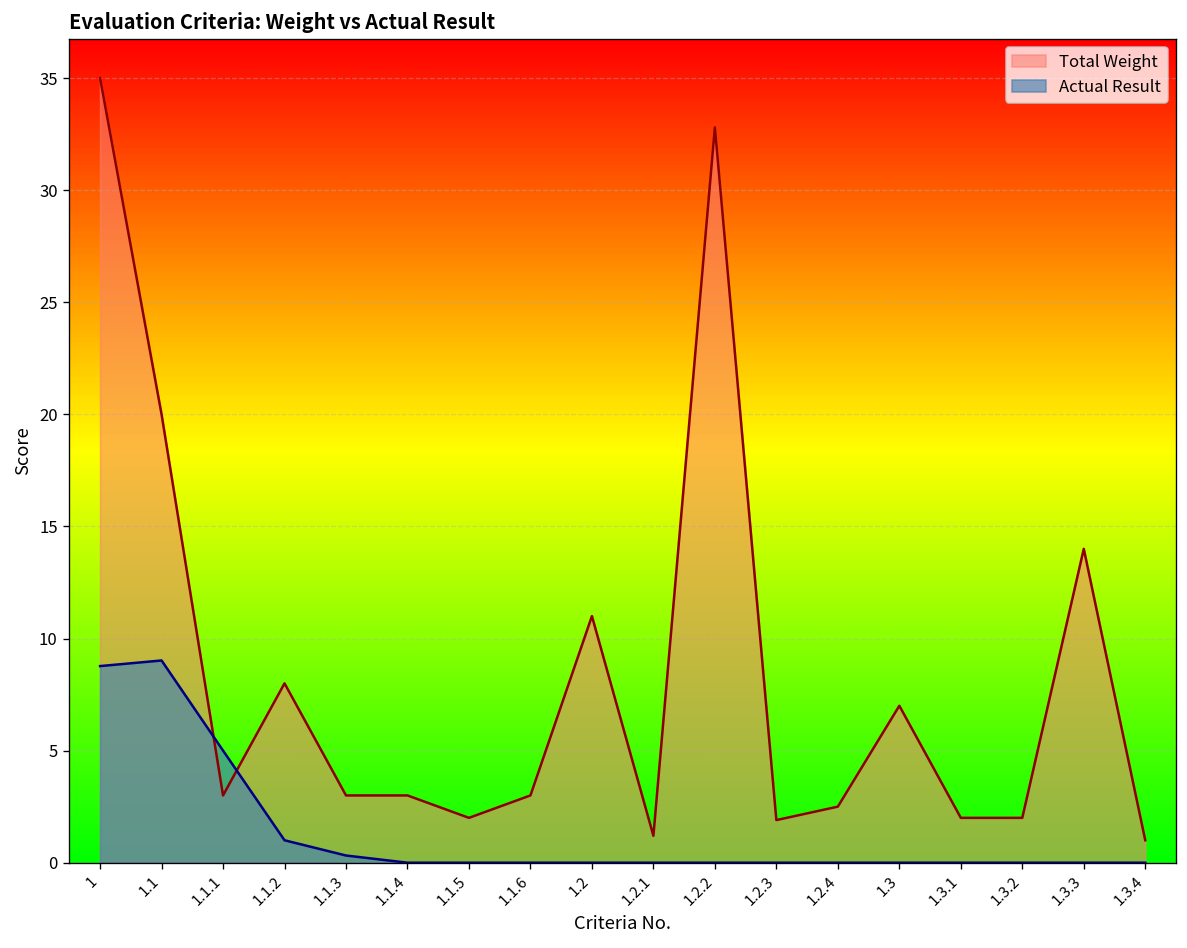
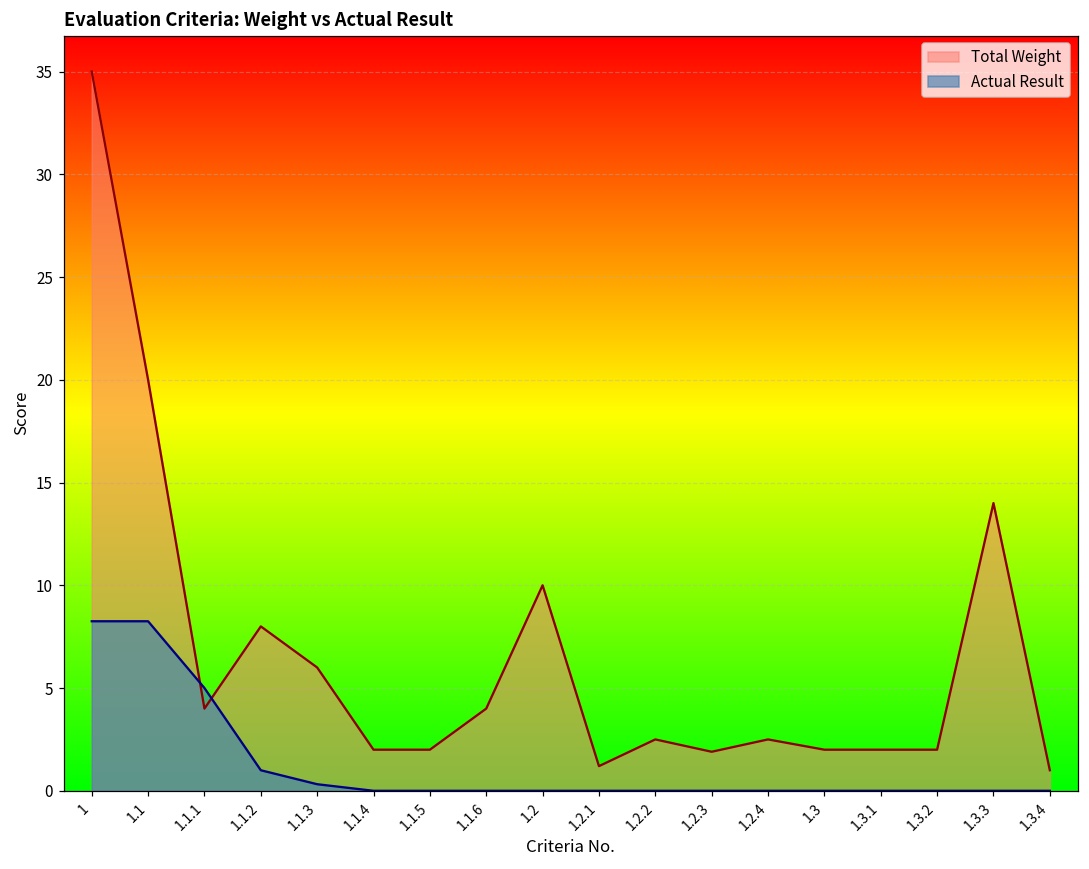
Actual Result, 1: 8.8 -> 8.3
Actual Result, 1.1: 9.0 -> 8.3
Total Weight, 1.1.1: 3 -> 4
Total Weight, 1.1.3: 3 -> 6
Total Weight, 1.1.4: 3 -> 2
Total Weight, 1.1.6: 3 -> 4
Total Weight, 1.2: 11 -> 10
Total Weight, 1.2.2: 32.8 -> 2.5
Total Weight, 1.3: 7 -> 2
